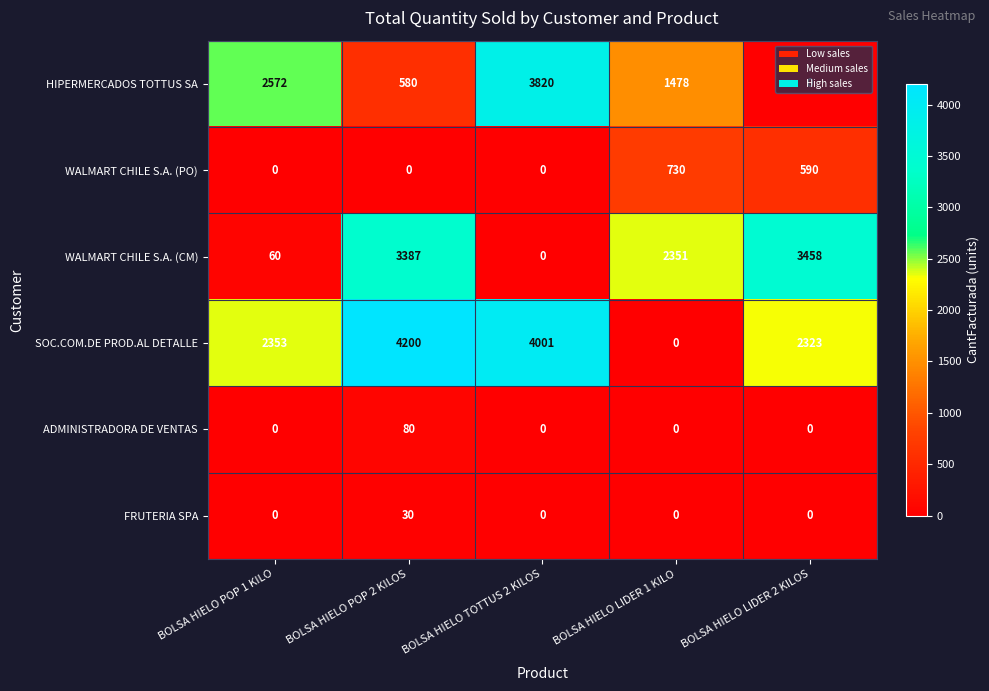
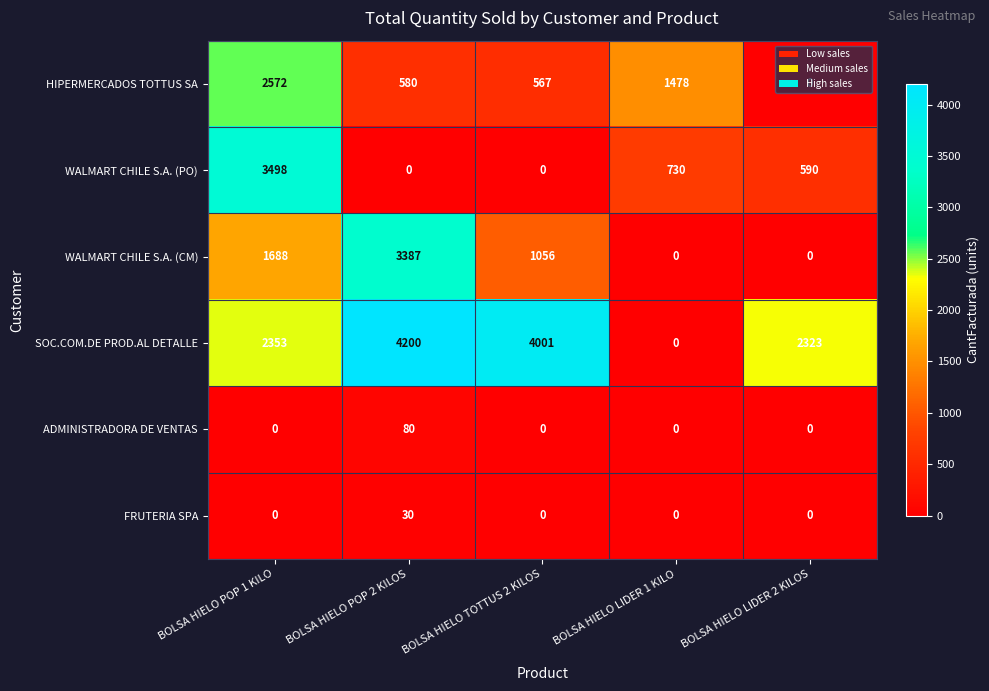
HIPERMERCADOS TOTTUS SA, BOLSA HIELO TOTTUS 2 KILOS: 3820 -> 567
WALMART CHILE S.A. (PO), BOLSA HIELO POP 1 KILO: 0 -> 3498
WALMART CHILE S.A. (CM), BOLSA HIELO POP 1 KILO: 60 -> 1688
WALMART CHILE S.A. (CM), BOLSA HIELO TOTTUS 2 KILOS: 0 -> 1056
WALMART CHILE S.A. (CM), BOLSA HIELO LIDER 1 KILO: 2351 -> 0
WALMART CHILE S.A. (CM), BOLSA HIELO LIDER 2 KILOS: 3458 -> 0
